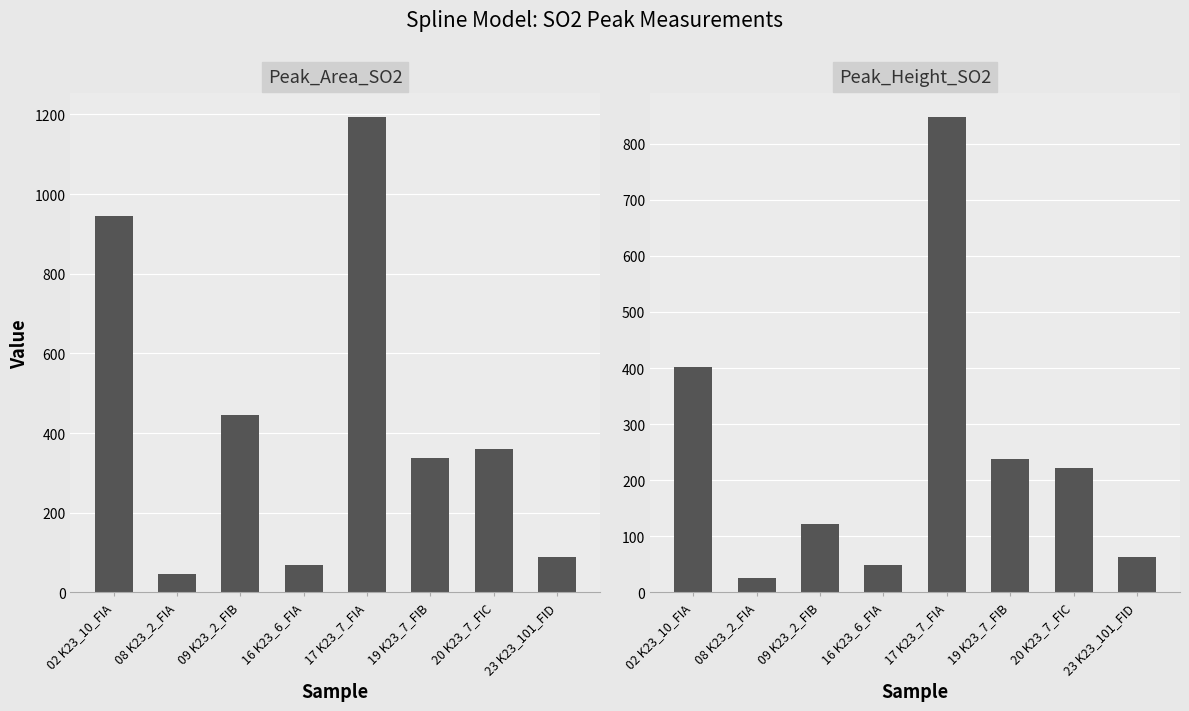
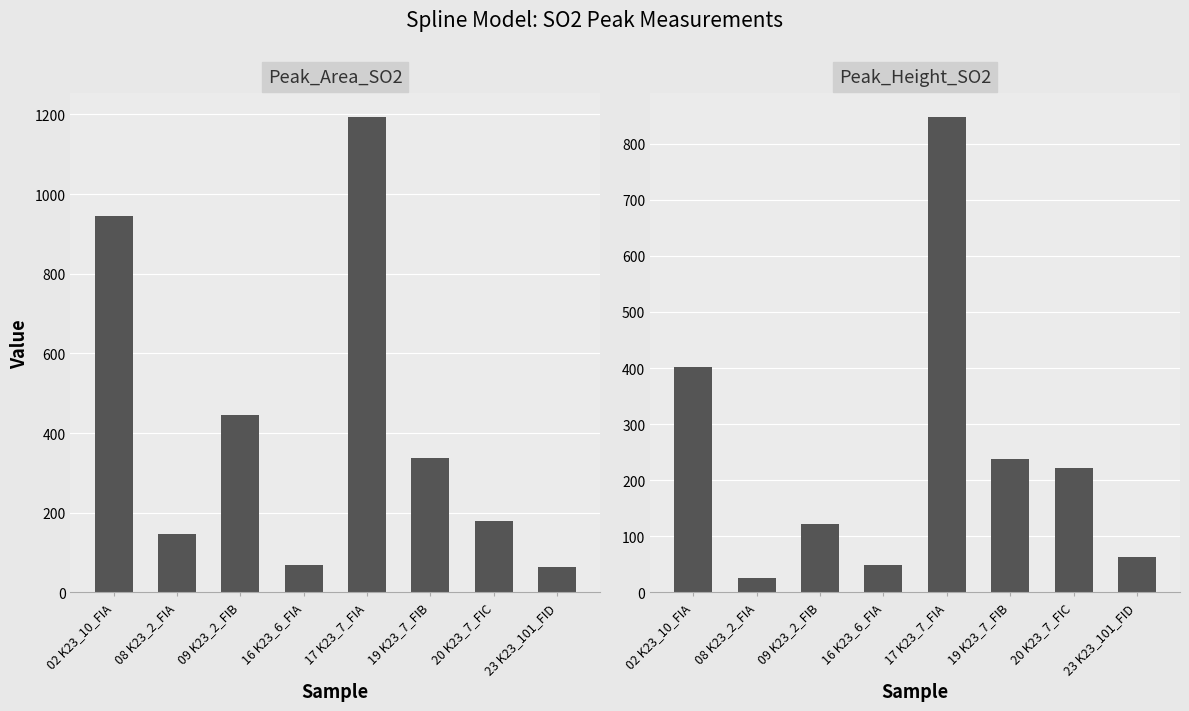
Peak_Area_SO2, 08 K23_2_FIA: 50 -> 150
Peak_Area_SO2, 20 K23_7_FIC: 360 -> 180
Peak_Area_SO2, 23 K23_101_FID: 90 -> 60
